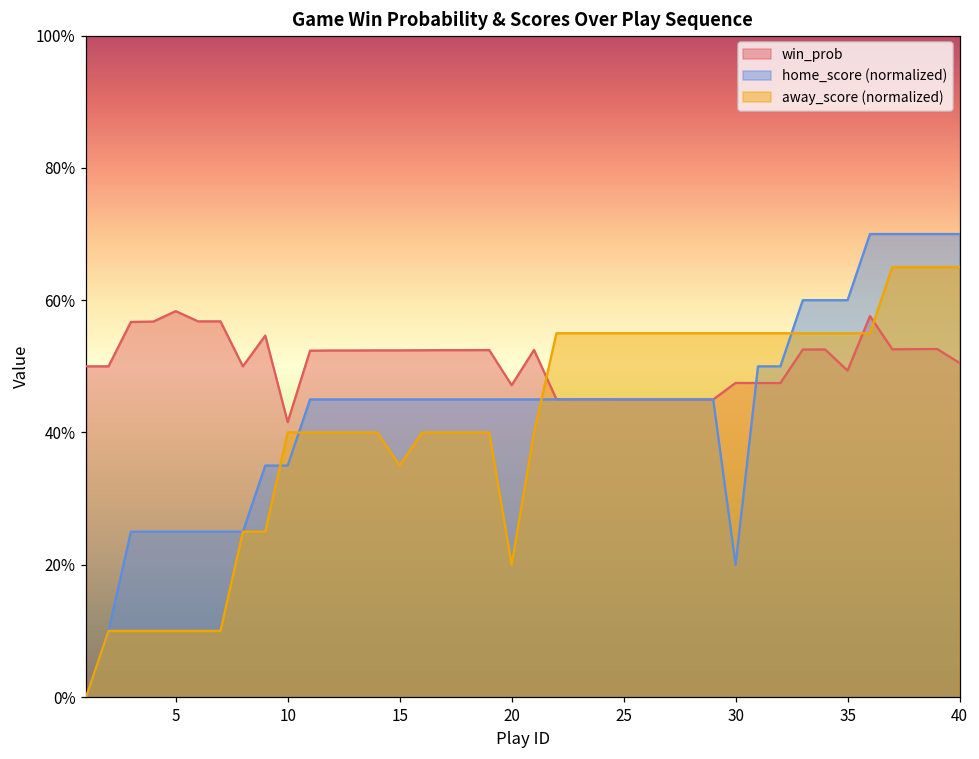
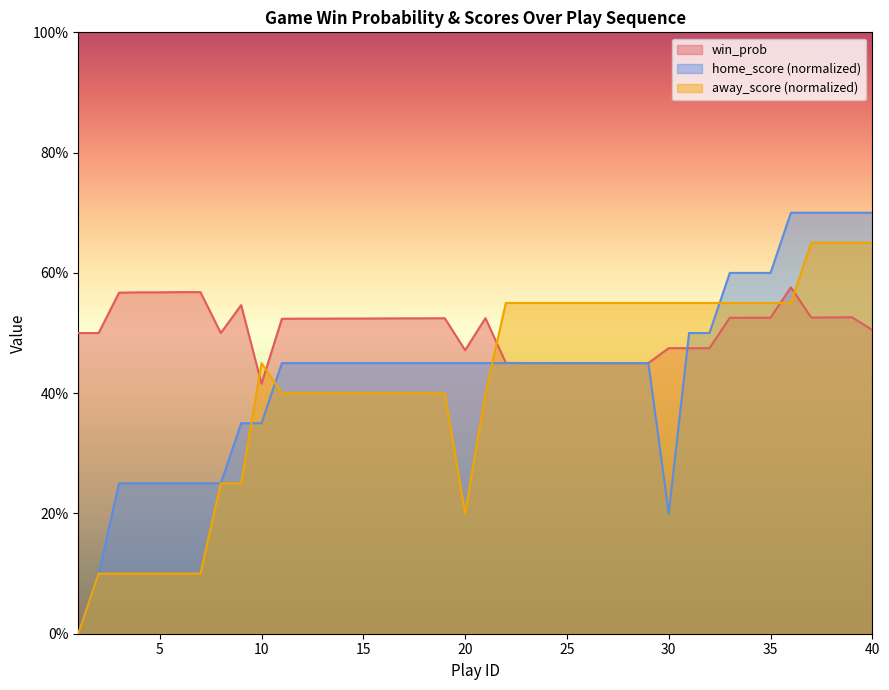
win_prob, 5: 58% -> 57%
away_score (normalized), 10: 40% -> 45%
away_score (normalized), 15: 35% -> 40%
win_prob, 35: 49% -> 53%
